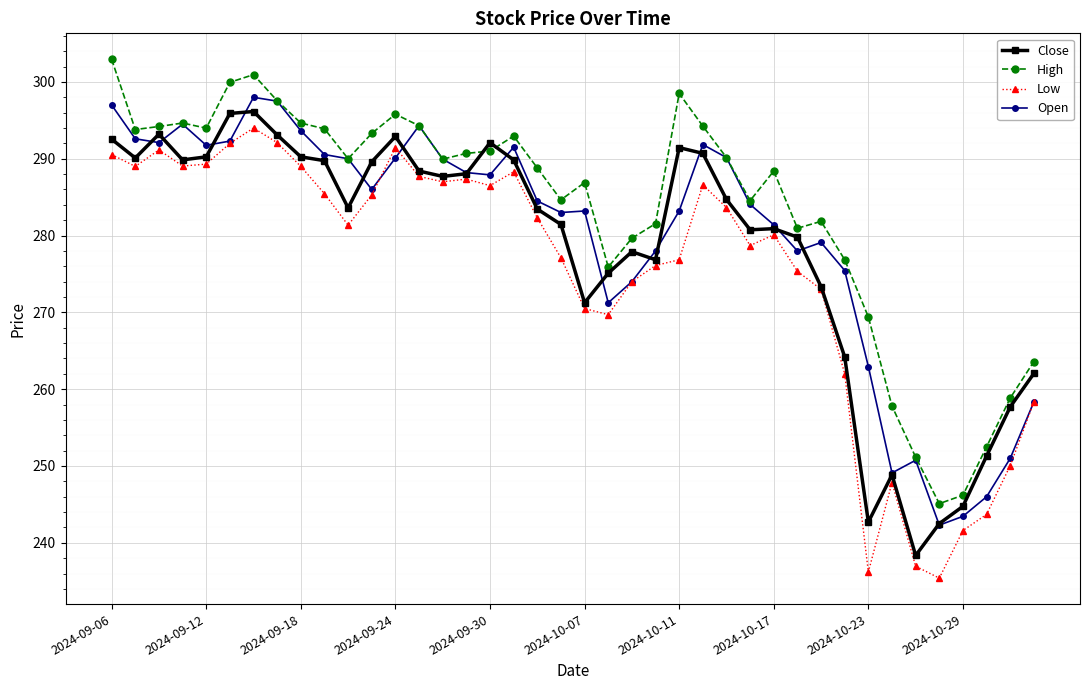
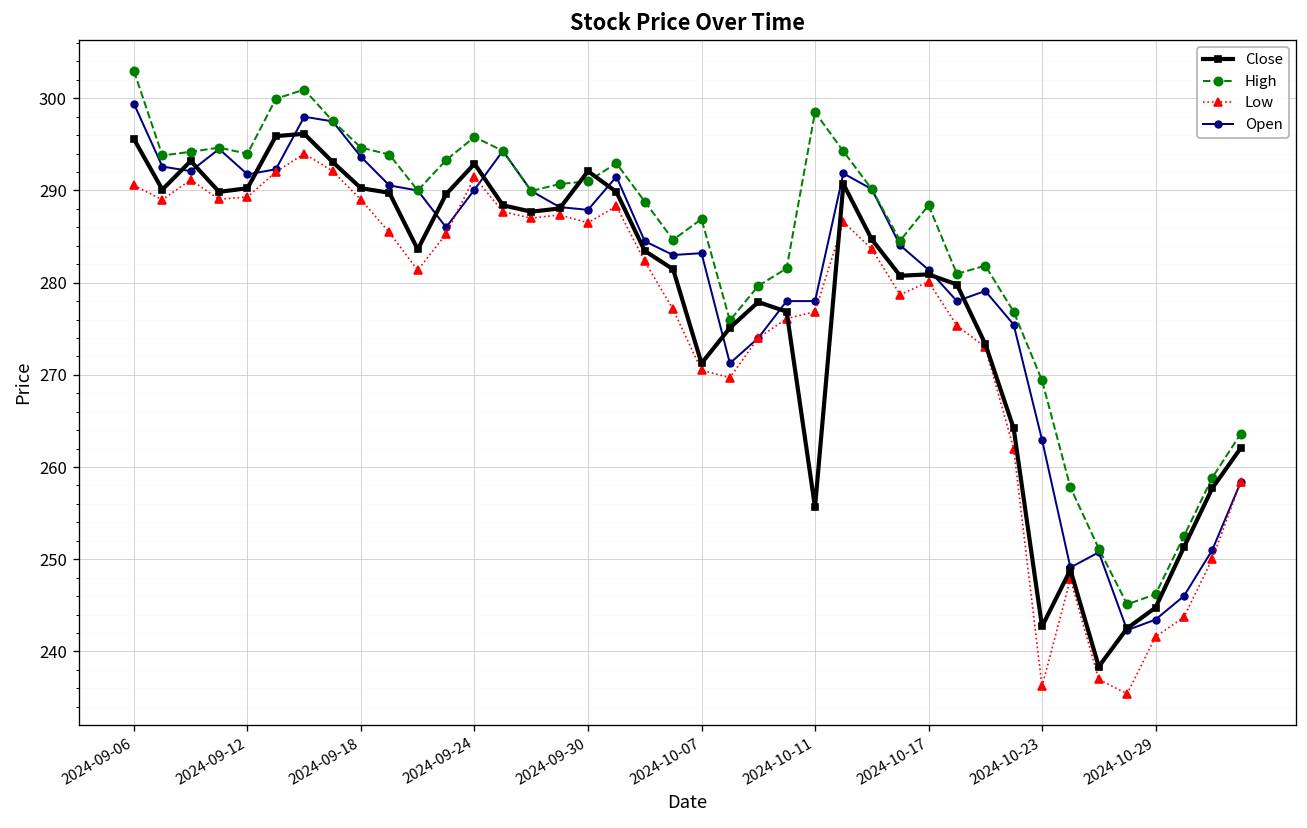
Close, 2024-09-06: 293 -> 296
Open, 2024-09-06: 297 -> 299
Close, 2024-10-11: 291 -> 256
Open, 2024-10-11: 283 -> 278
